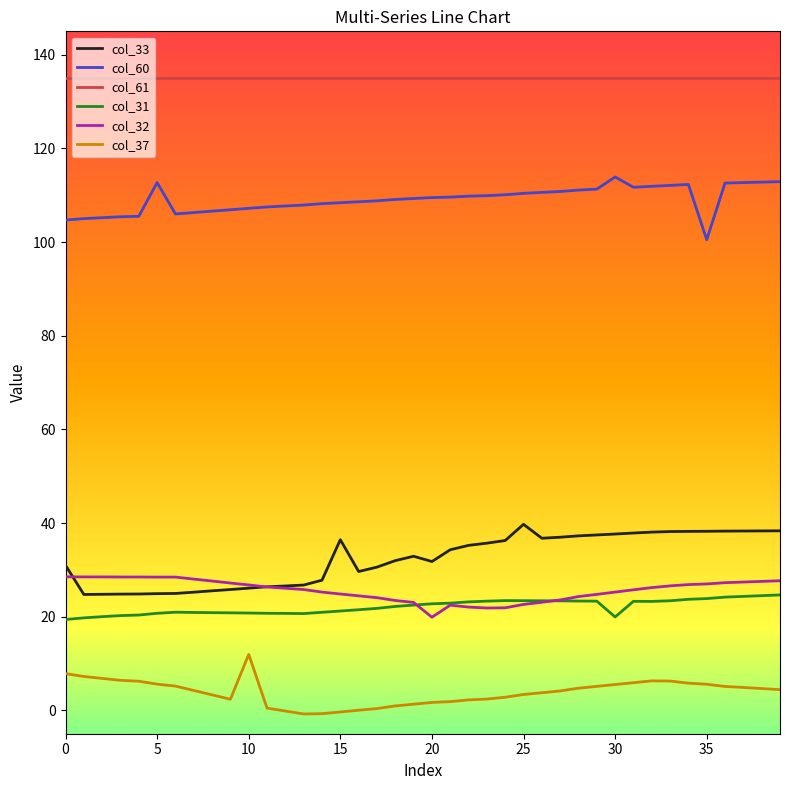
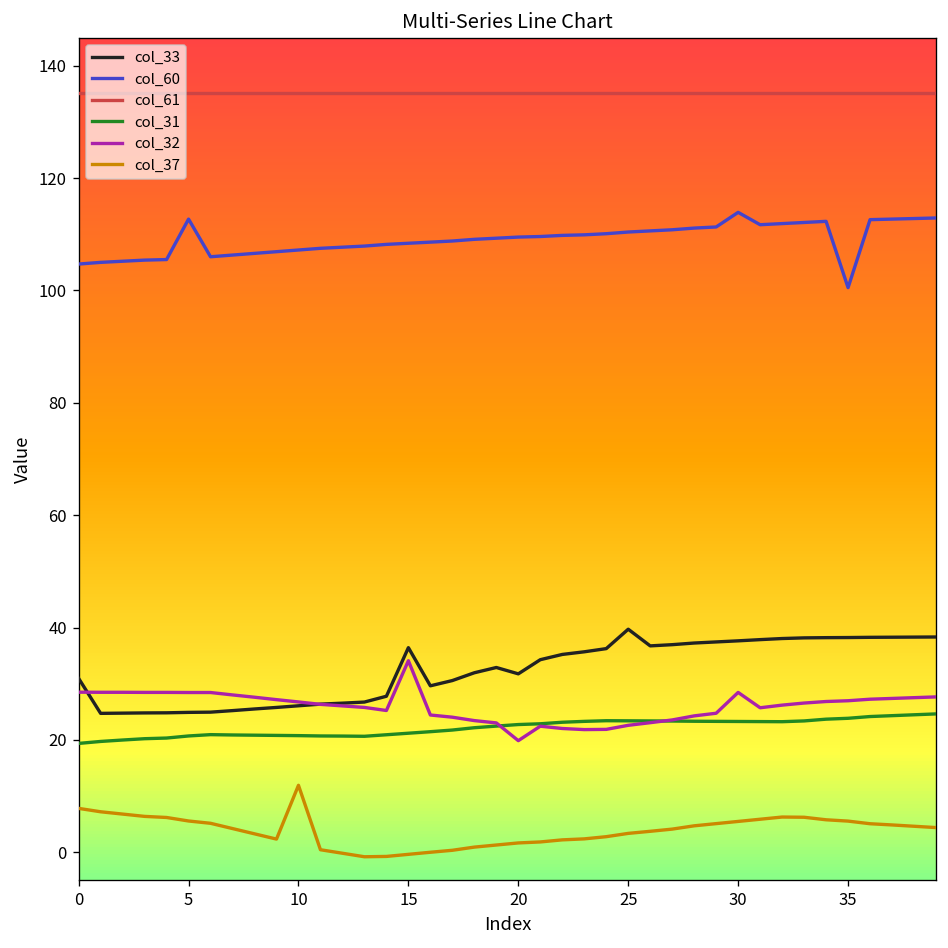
col_32, 15: 25 -> 34
col_31, 30: 20 -> 23
col_32, 30: 25 -> 28
